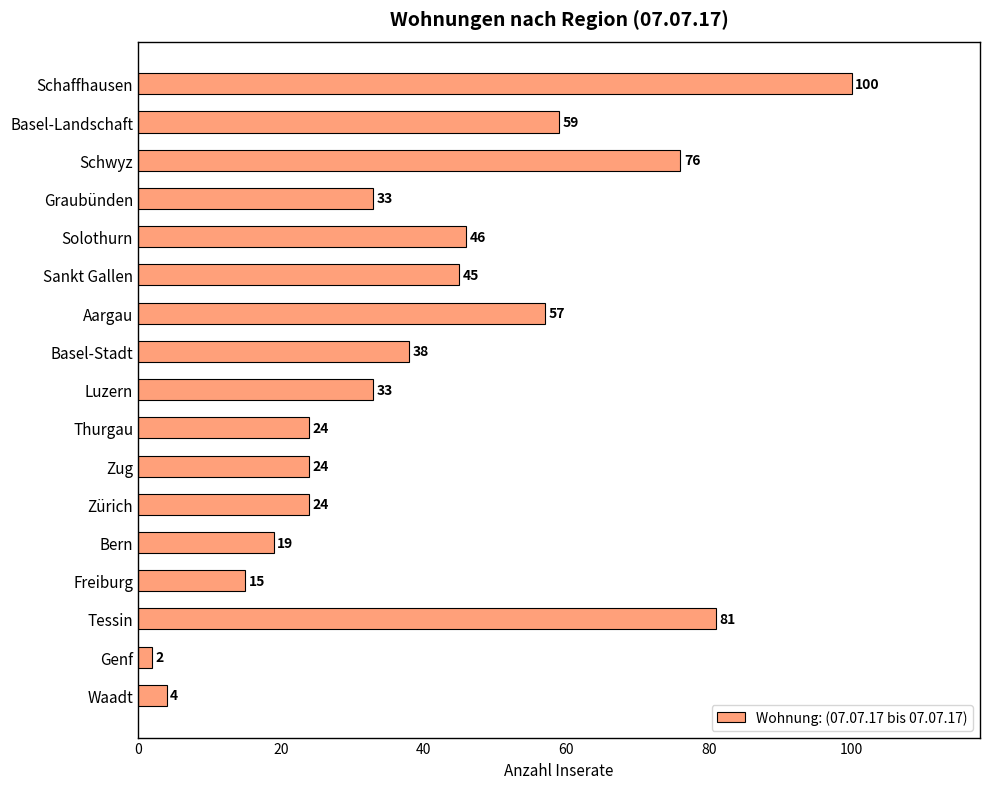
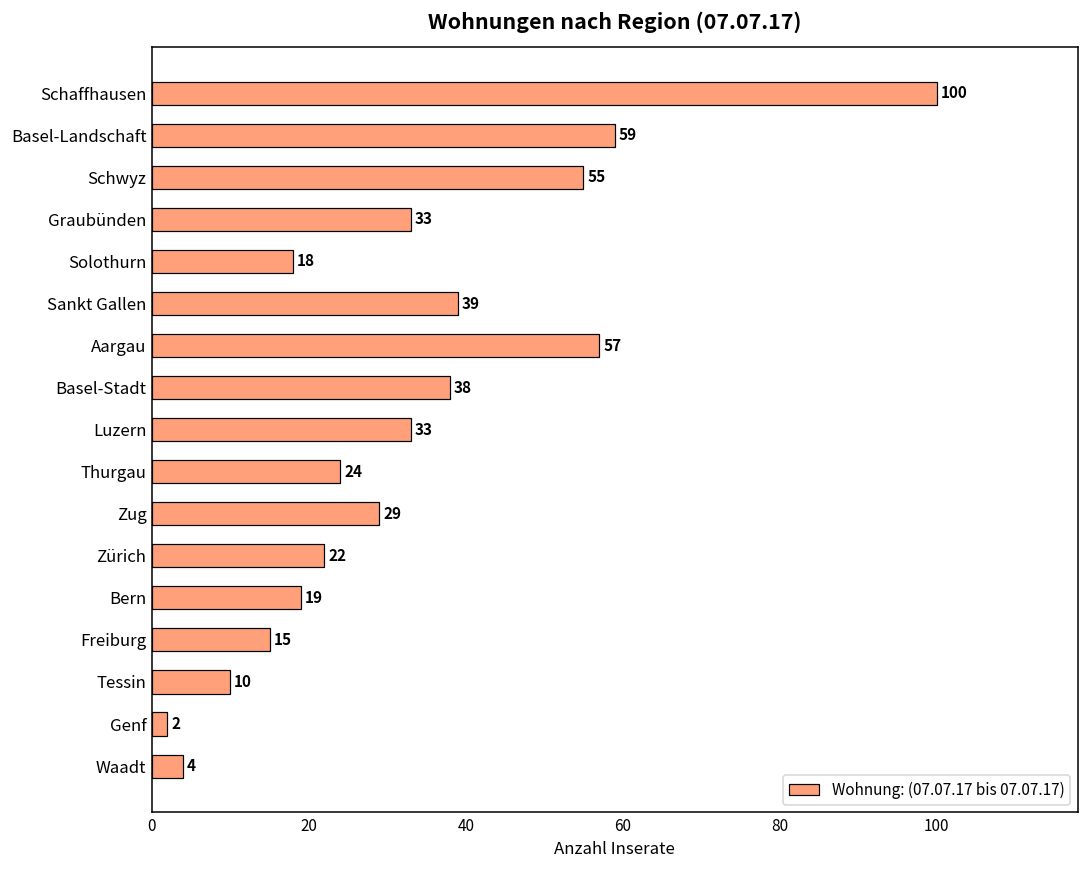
Schwyz: 76 -> 55
Solothurn: 46 -> 18
Sankt Gallen: 45 -> 39
Zug: 24 -> 29
Zürich: 24 -> 22
Tessin: 81 -> 10
